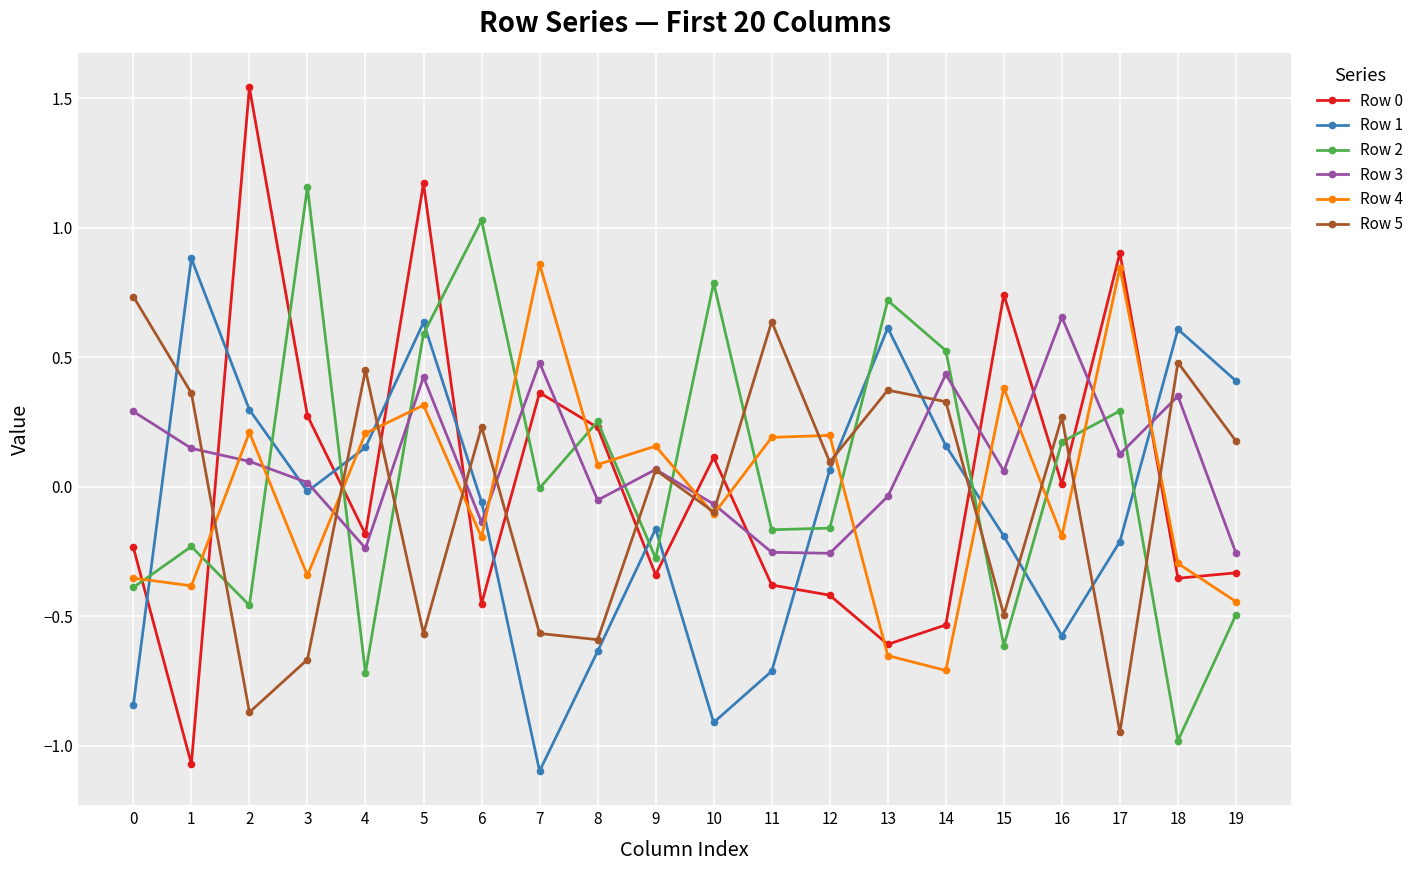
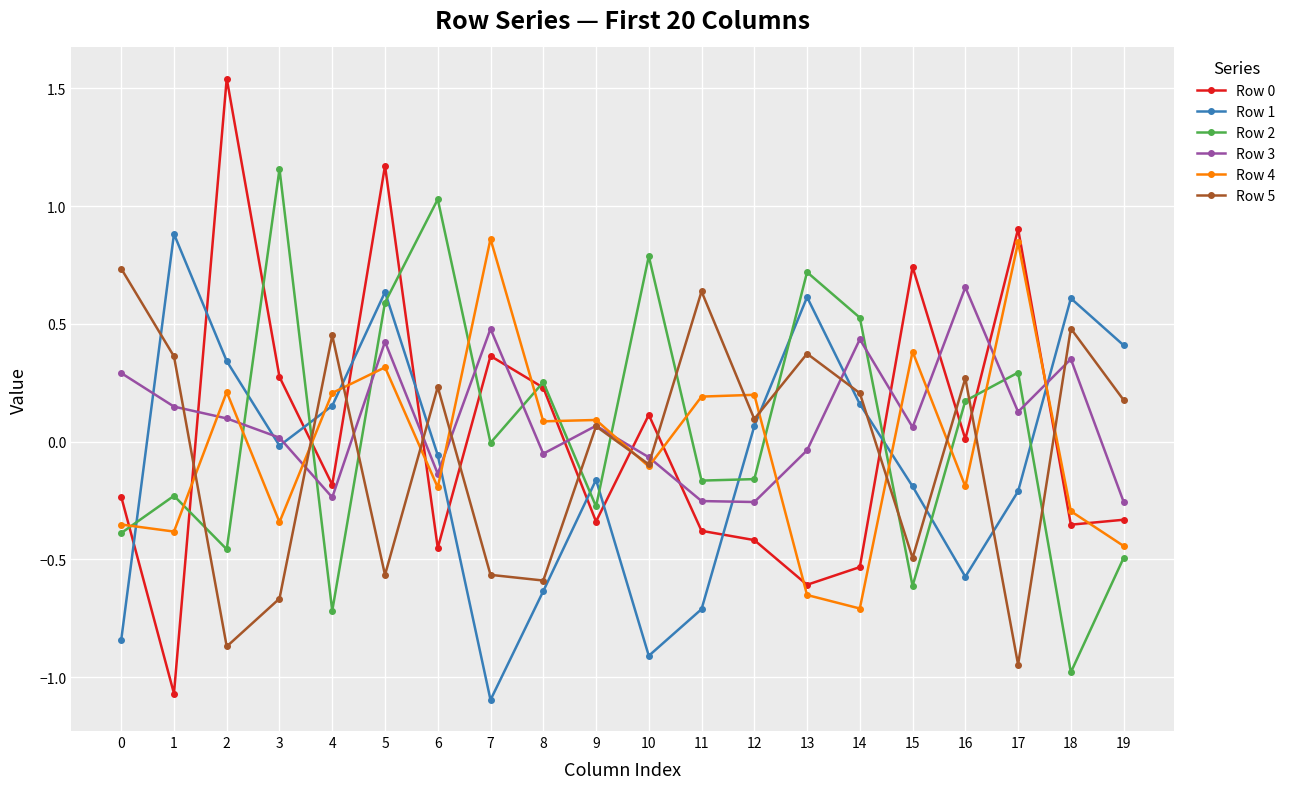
Row 1, 2: 0.30 -> 0.34
Row 4, 9: 0.16 -> 0.09
Row 5, 14: 0.33 -> 0.21
